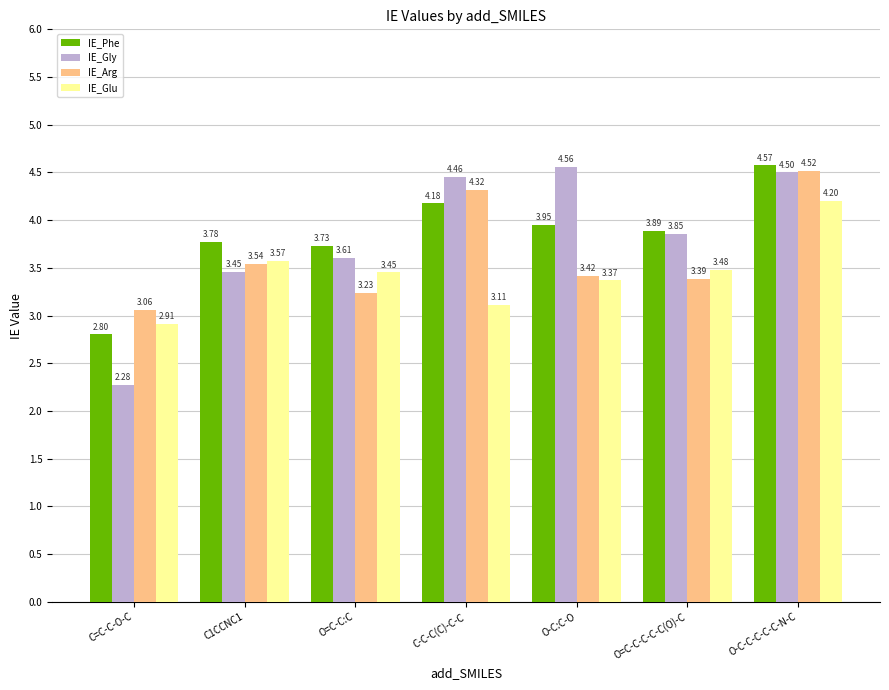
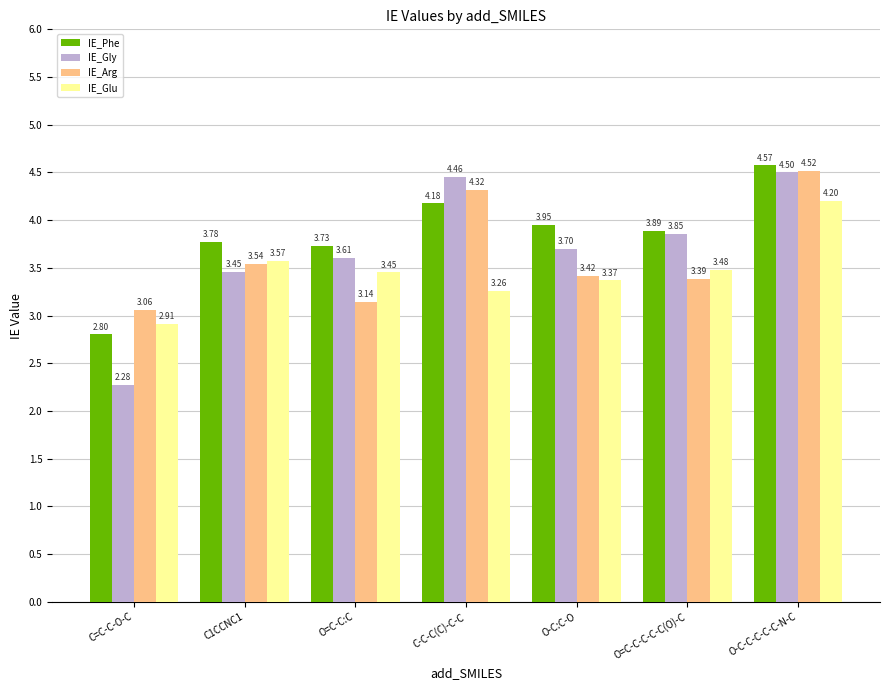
IE_Arg, O=C-C:C: 3.23 -> 3.14
IE_Glu, C-C-C(C)-C-C: 3.11 -> 3.26
IE_Gly, O-C:C-O: 4.56 -> 3.70
